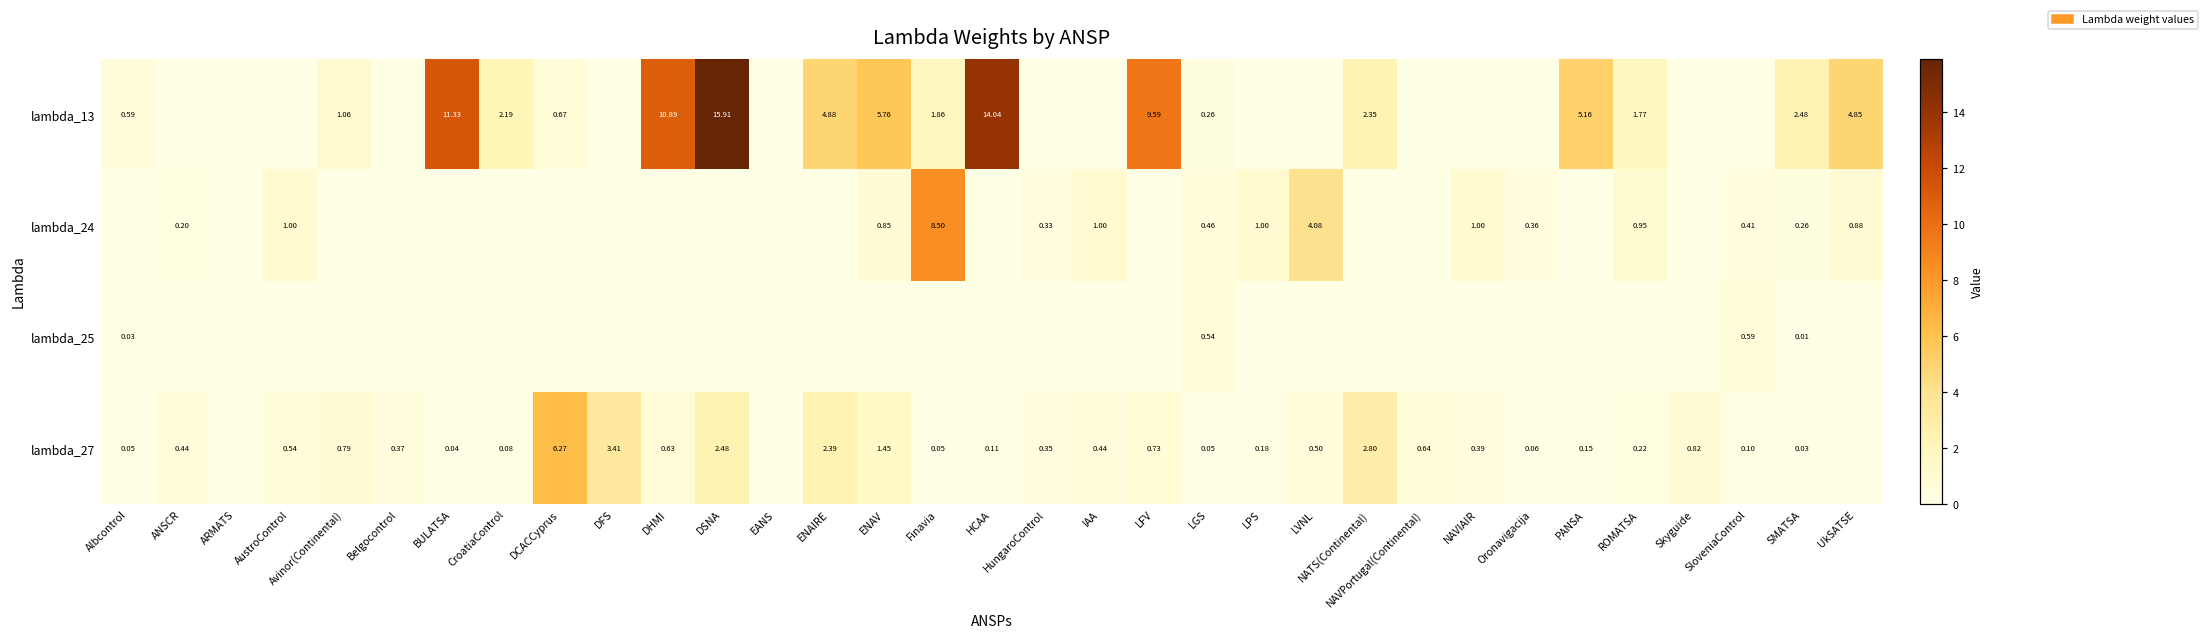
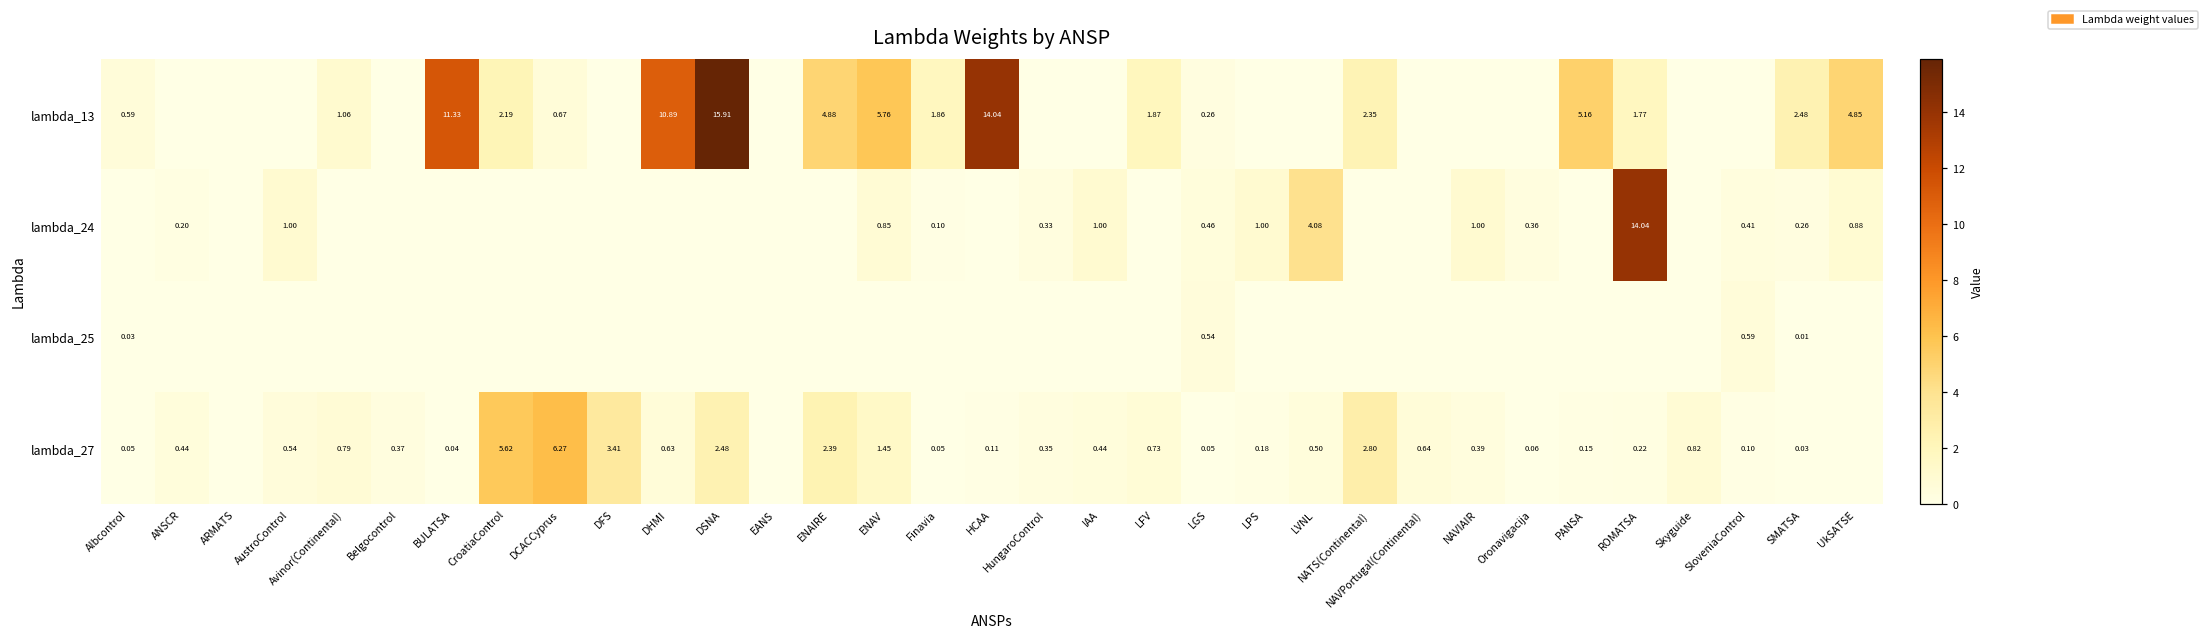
lambda_13, LFV: 9.59 -> 1.87
lambda_24, Finavia: 8.50 -> 0.10
lambda_24, ROMATSA: 0.95 -> 14.04
lambda_27, CroatiaControl: 0.08 -> 5.62
